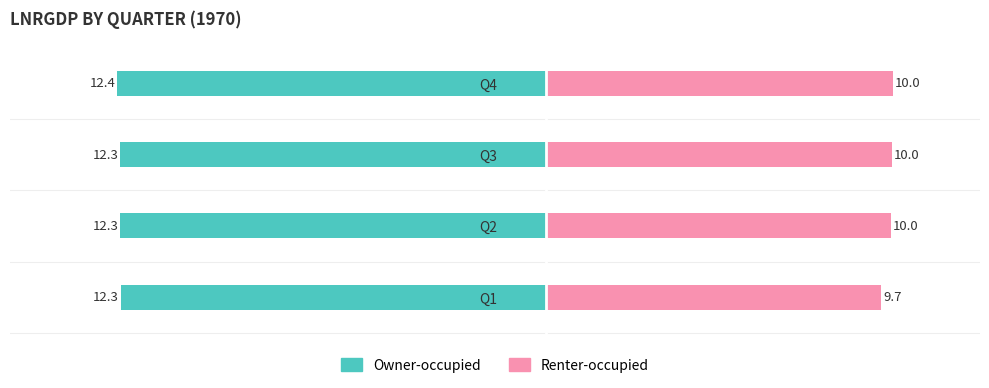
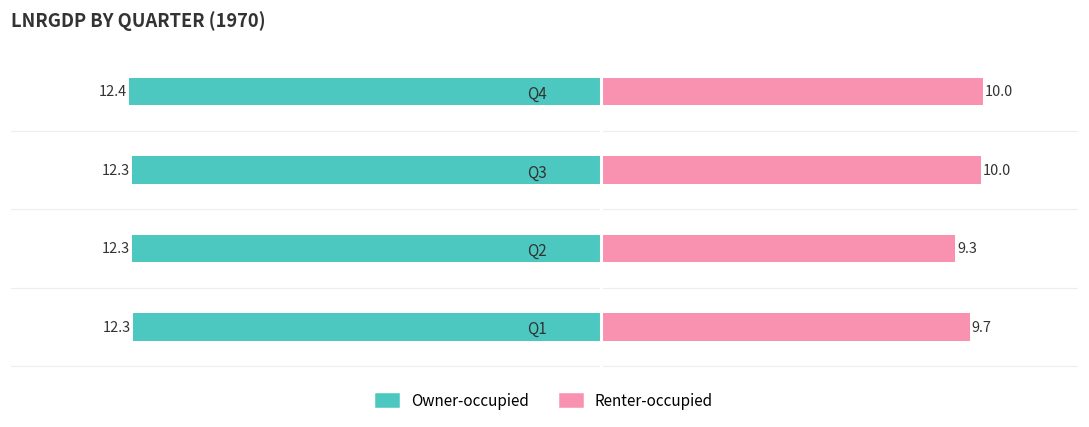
Renter-occupied, Q2: 10.0 -> 9.3
